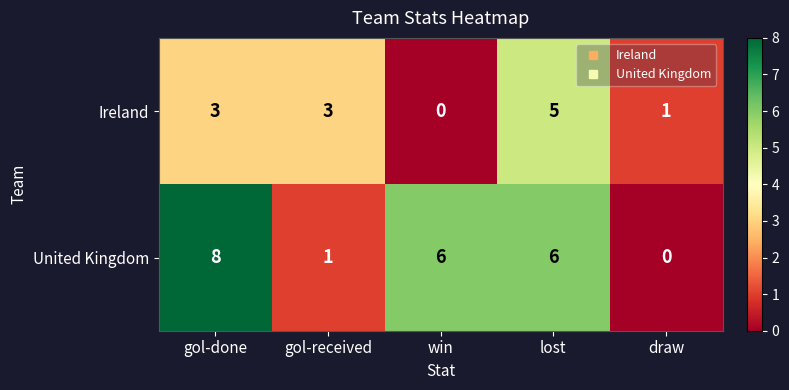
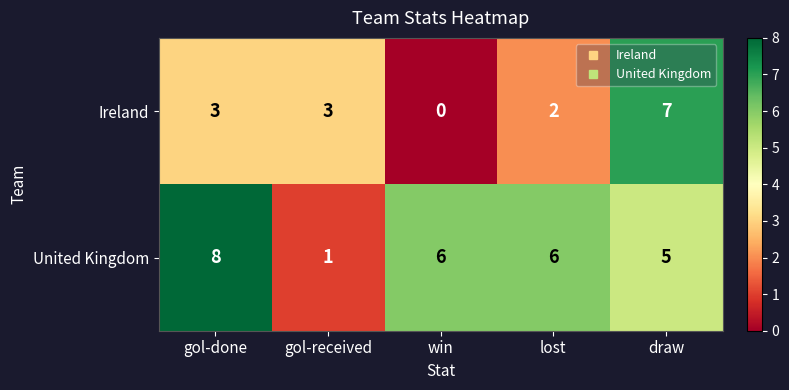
Ireland, lost: 5 -> 2
Ireland, draw: 1 -> 7
United Kingdom, draw: 0 -> 5
